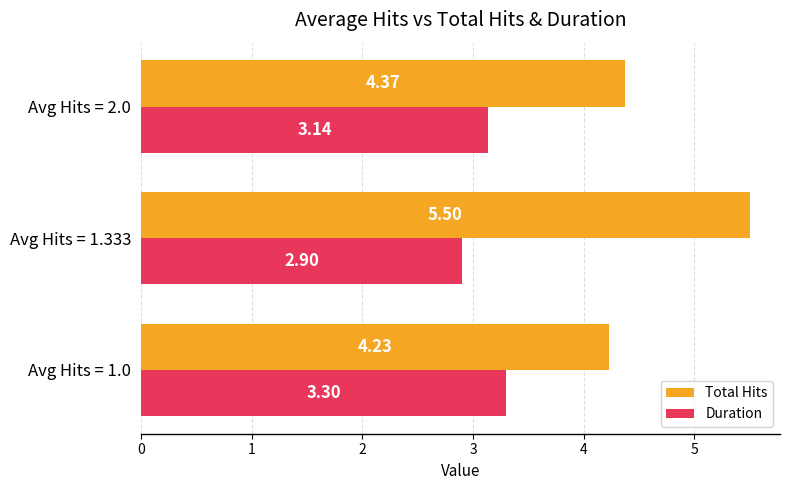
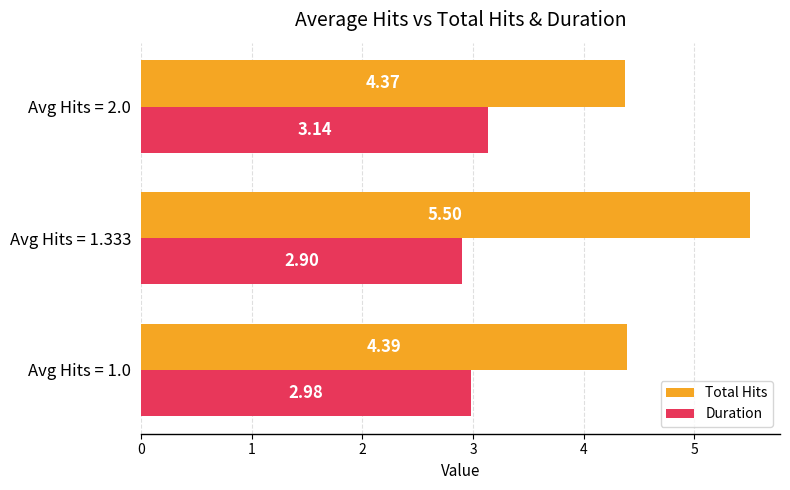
Total Hits, Avg Hits = 1.0: 4.23 -> 4.39
Duration, Avg Hits = 1.0: 3.30 -> 2.98
